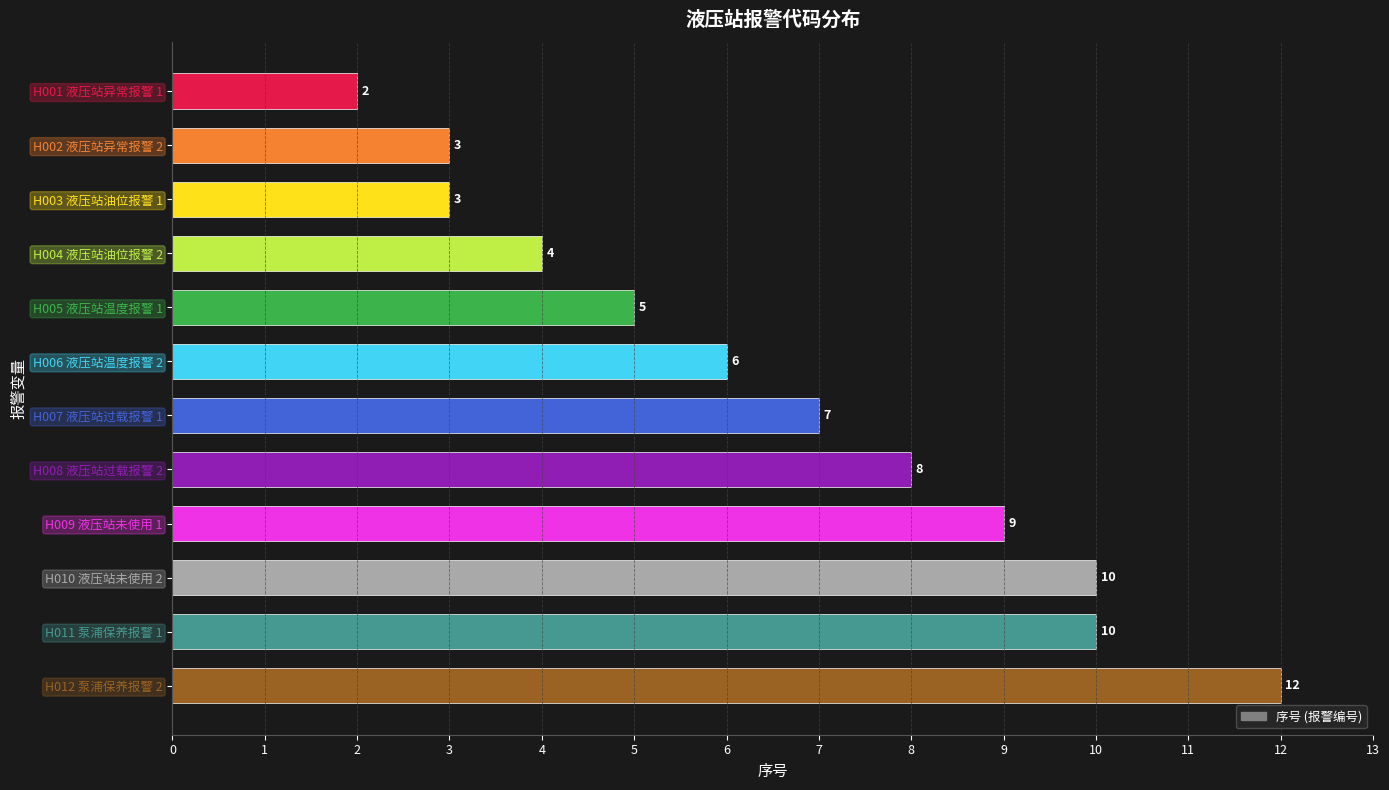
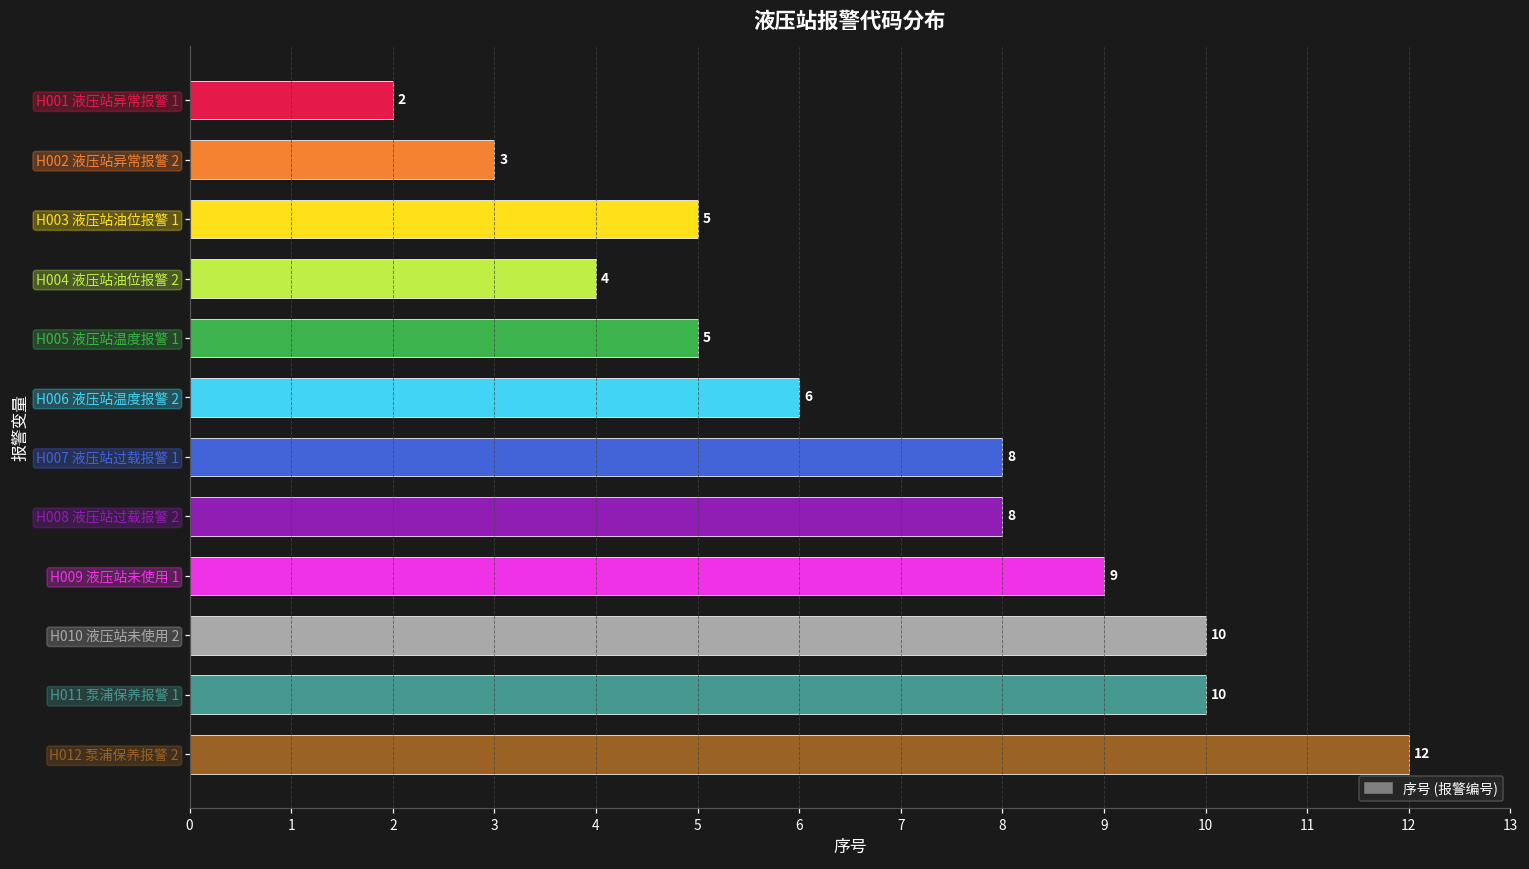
H003 液压站油位报警 1: 3 -> 5
H007 液压站过载报警 1: 7 -> 8
